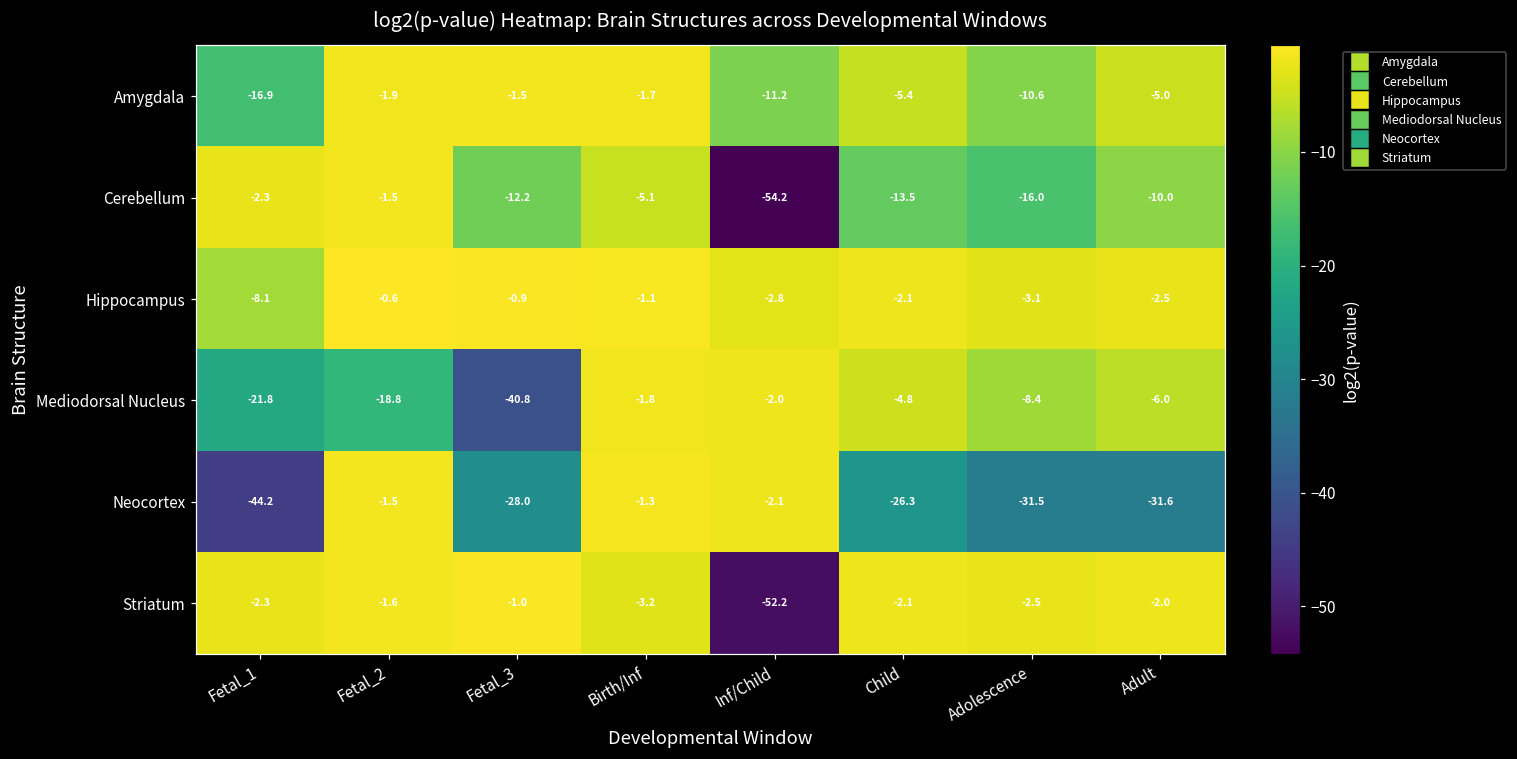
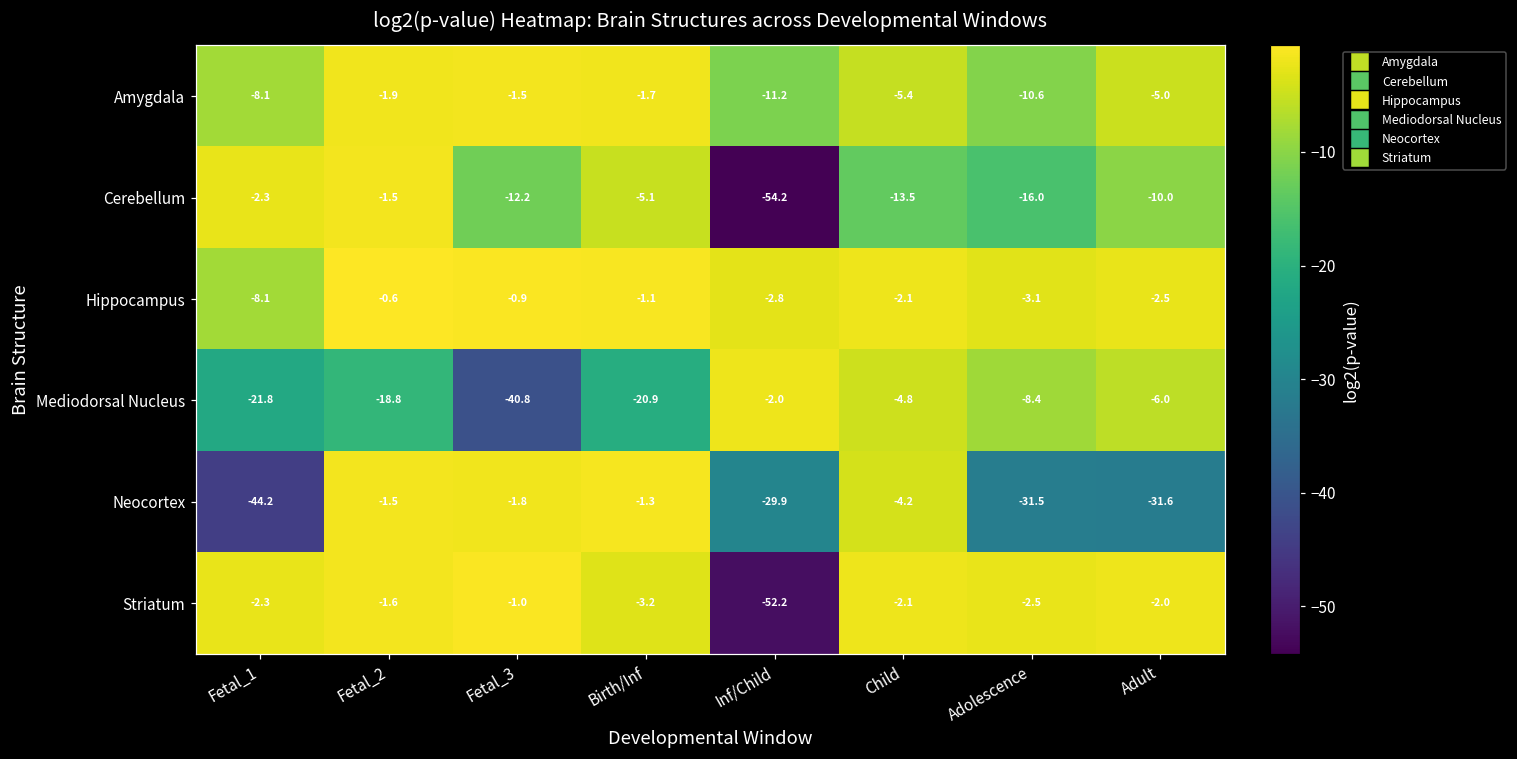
Amygdala, Fetal_1: -16.9 -> -8.1
Mediodorsal Nucleus, Birth/Inf: -1.8 -> -20.9
Neocortex, Fetal_3: -28.0 -> -1.8
Neocortex, Inf/Child: -2.1 -> -29.9
Neocortex, Child: -26.3 -> -4.2
